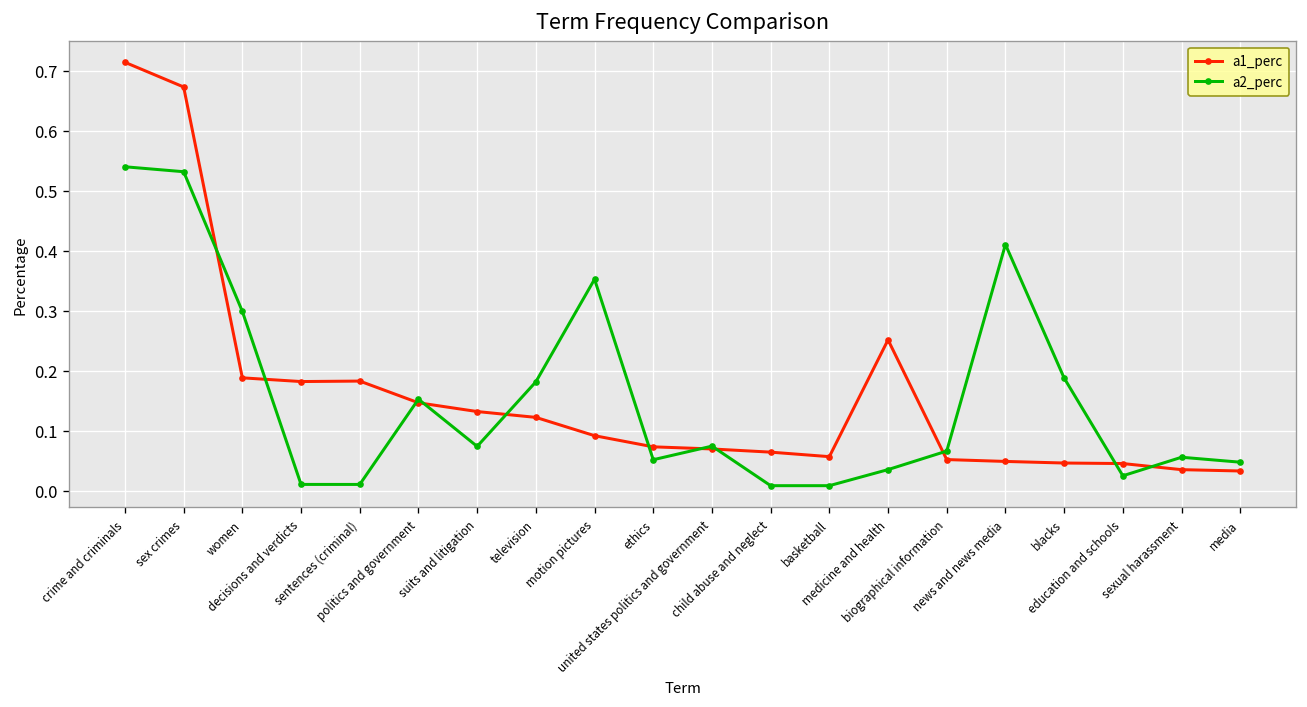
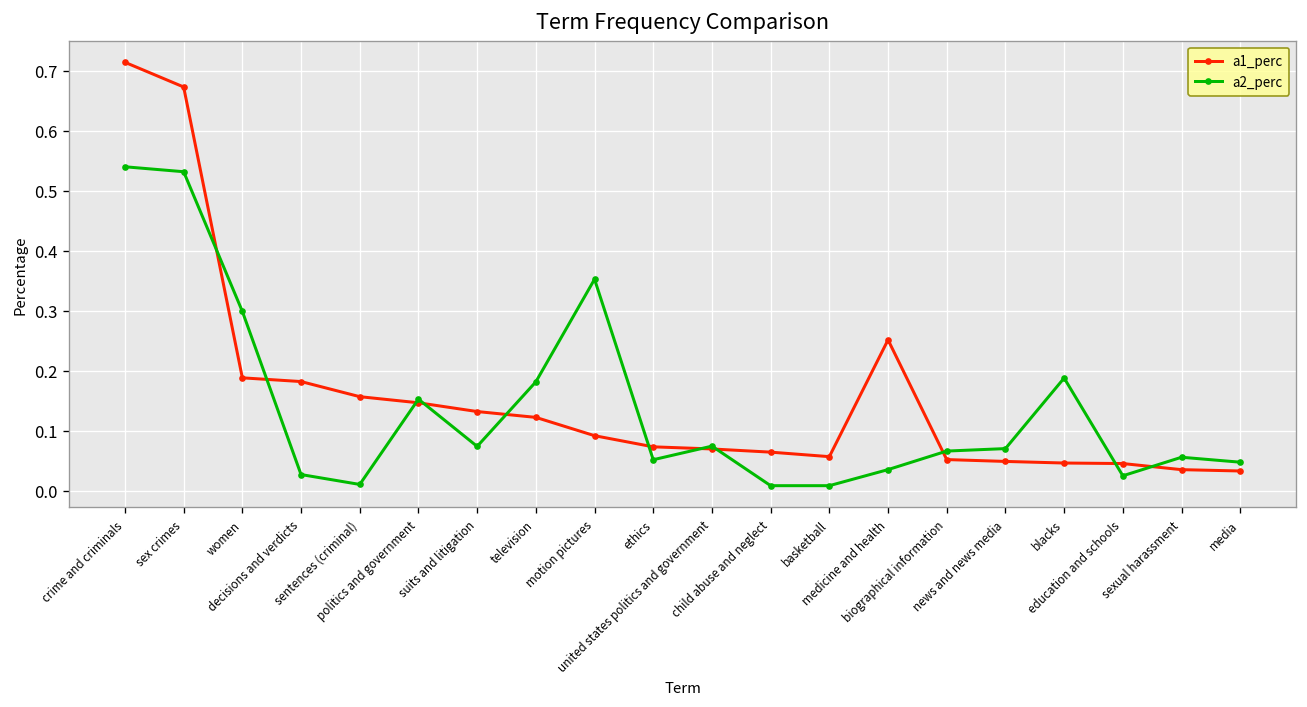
a2_perc, decisions and verdicts: 0.01 -> 0.03
a1_perc, sentences (criminal): 0.18 -> 0.16
a2_perc, news and news media: 0.41 -> 0.07
